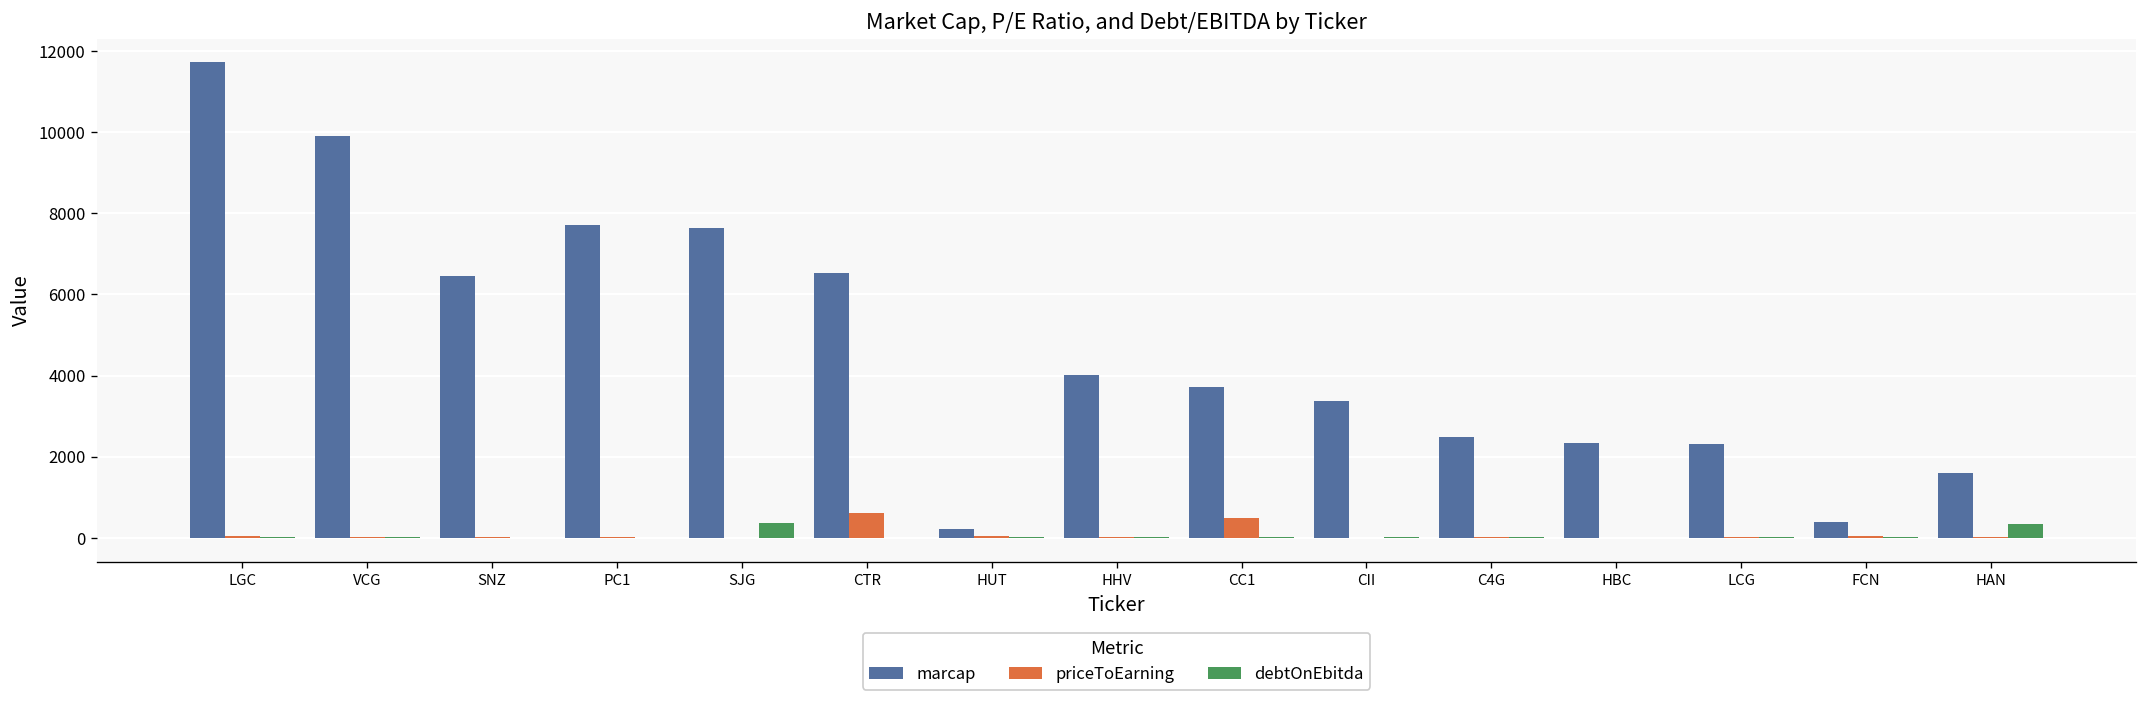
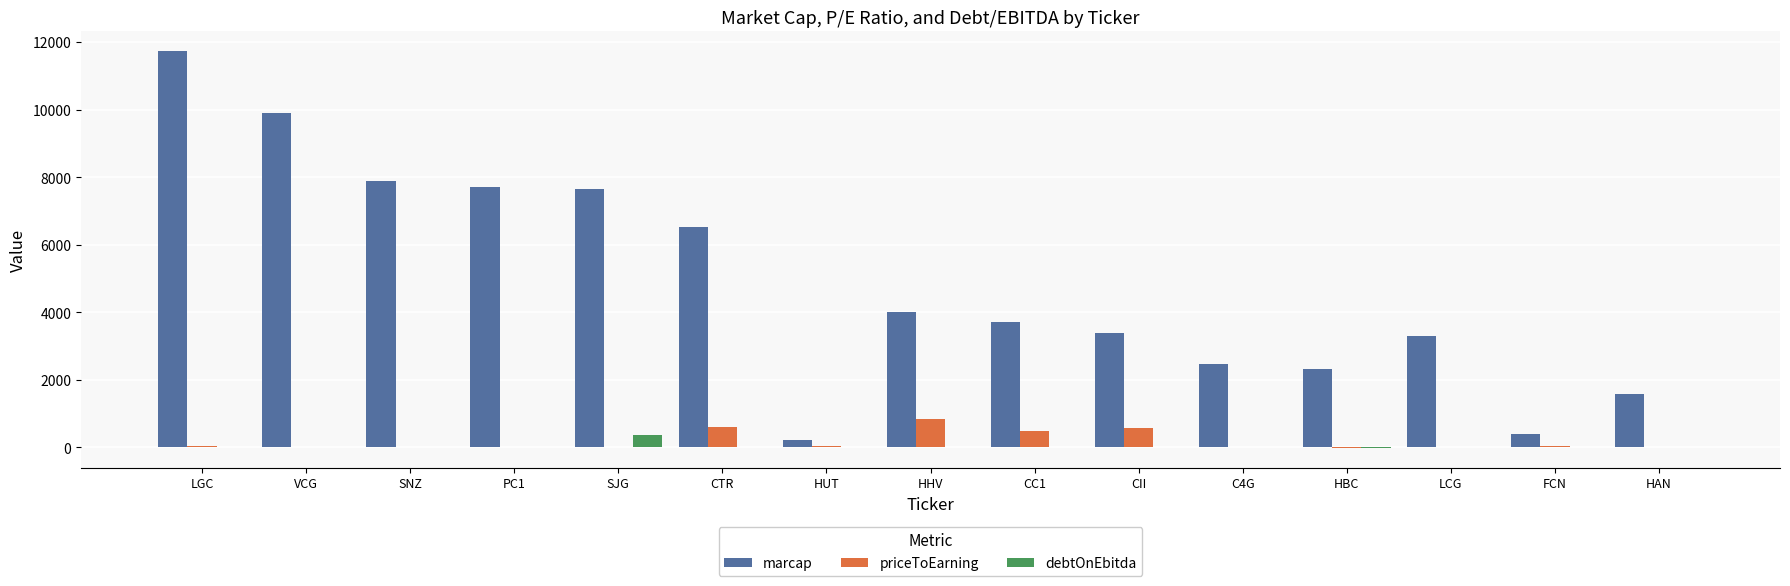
marcap, SNZ: 6500 -> 7900
priceToEarning, HHV: 0 -> 800
priceToEarning, CII: 0 -> 600
marcap, LCG: 2300 -> 3300
debtOnEbitda, HAN: 300 -> 0
